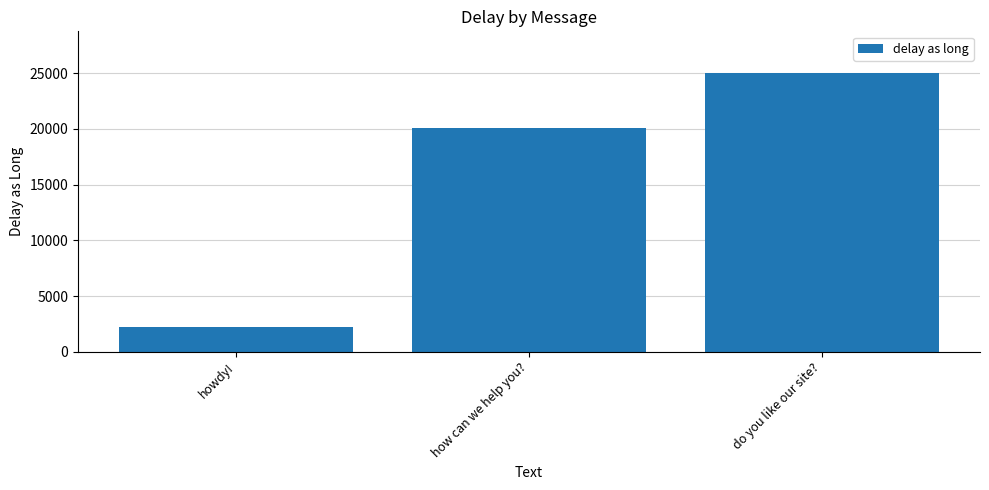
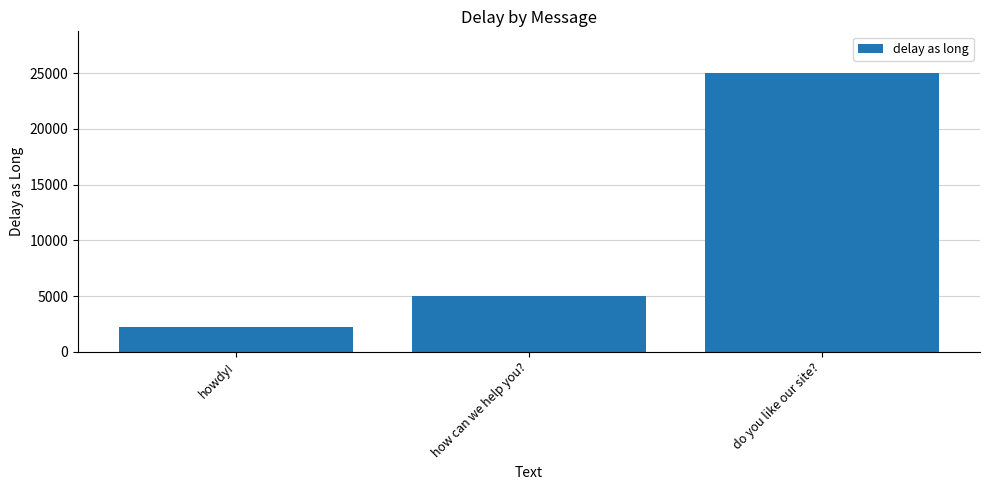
how can we help you?: 20100 -> 5000
